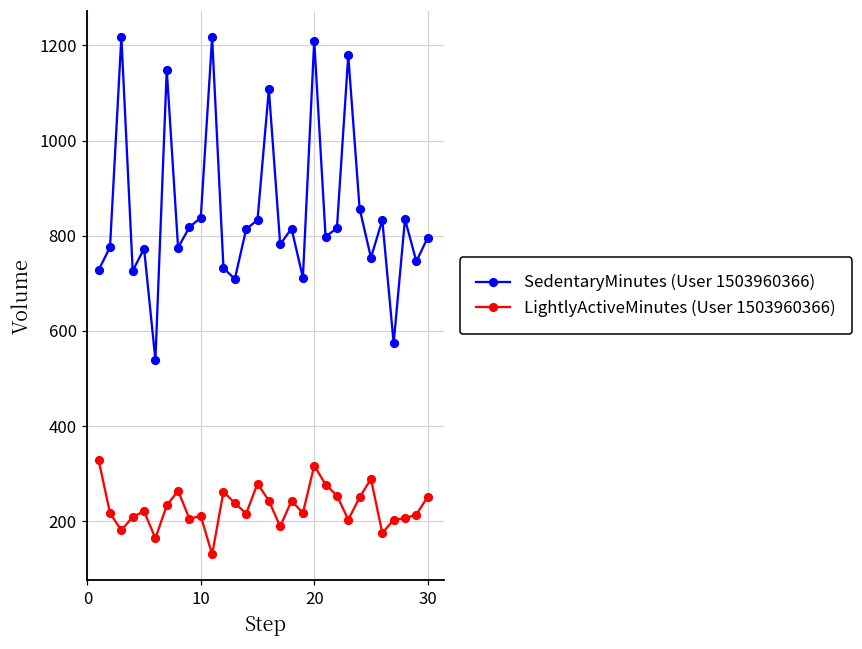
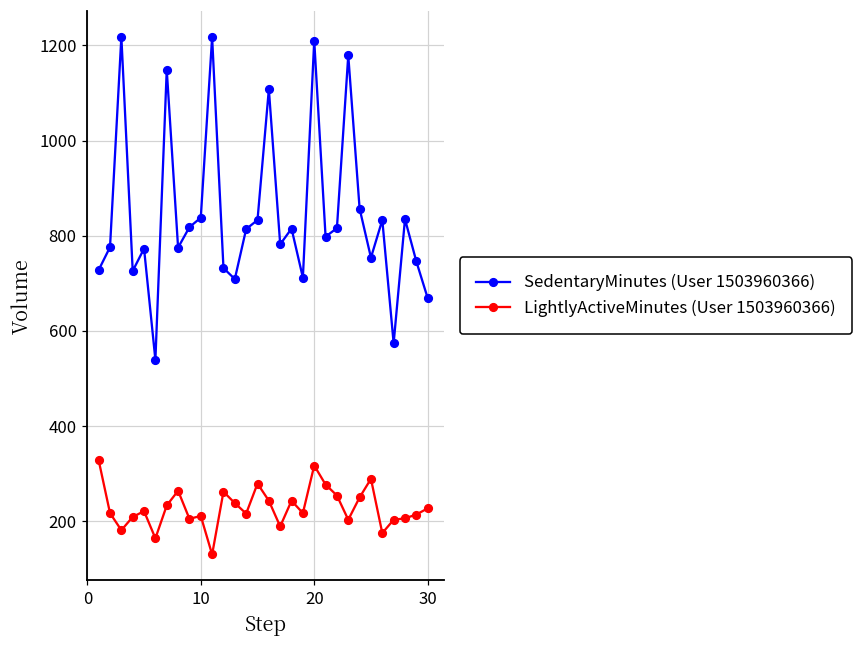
SedentaryMinutes (User 1503960366), 30: 800 -> 670
LightlyActiveMinutes (User 1503960366), 30: 250 -> 230
